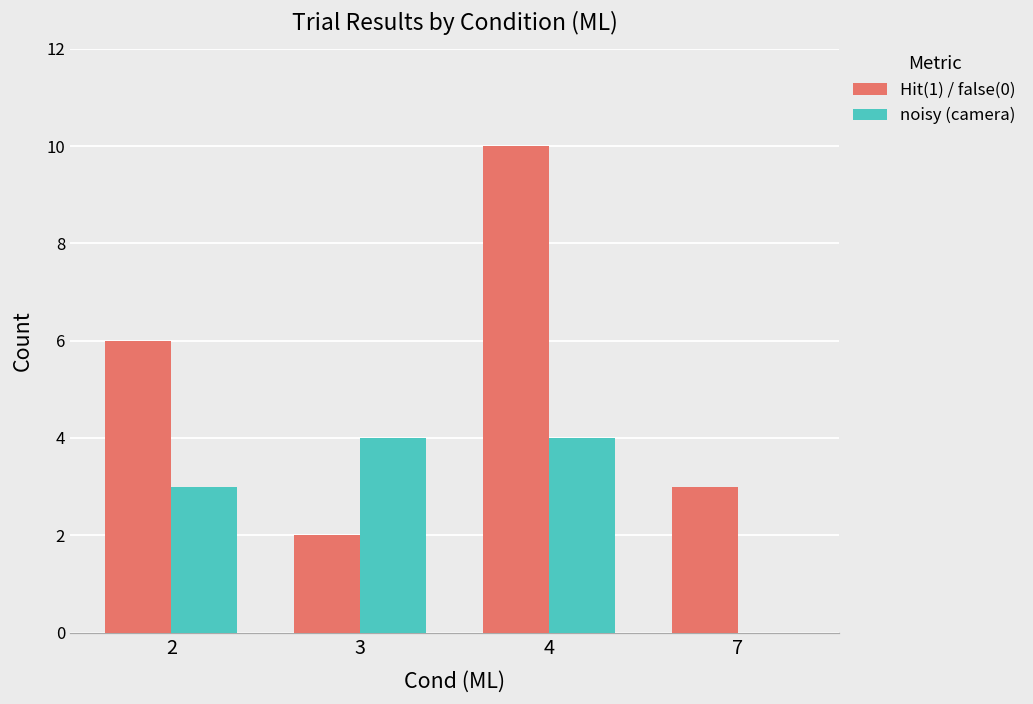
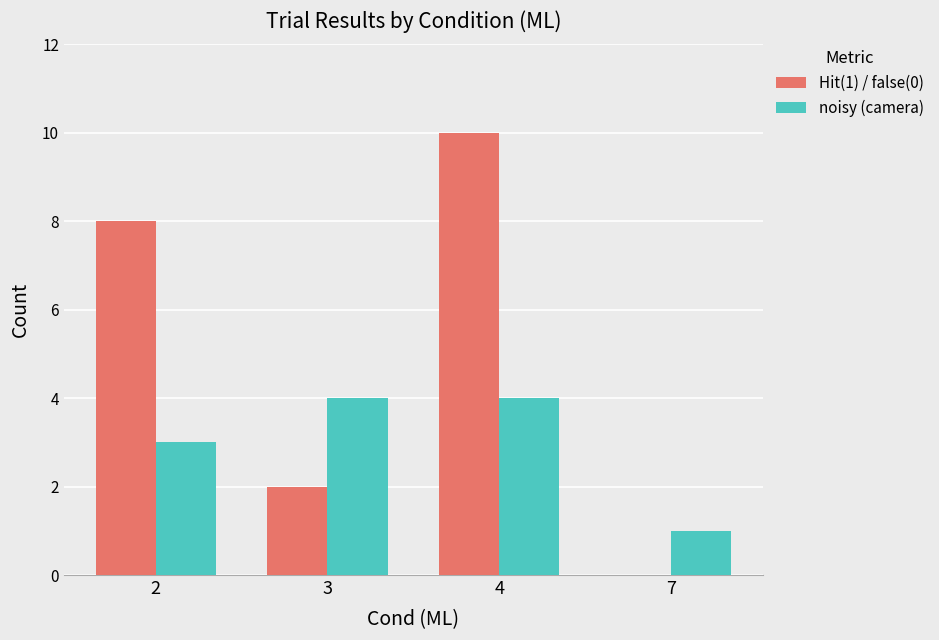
Hit(1) / false(0), 2: 6 -> 8
Hit(1) / false(0), 7: 3 -> 0
noisy (camera), 7: 0 -> 1
